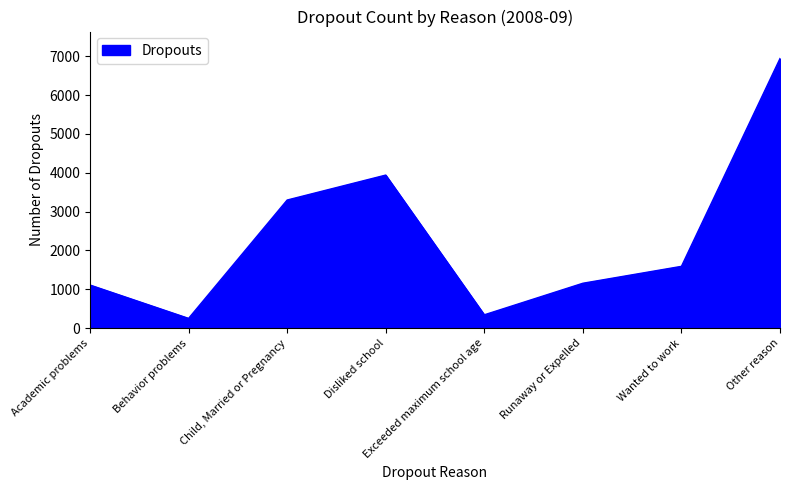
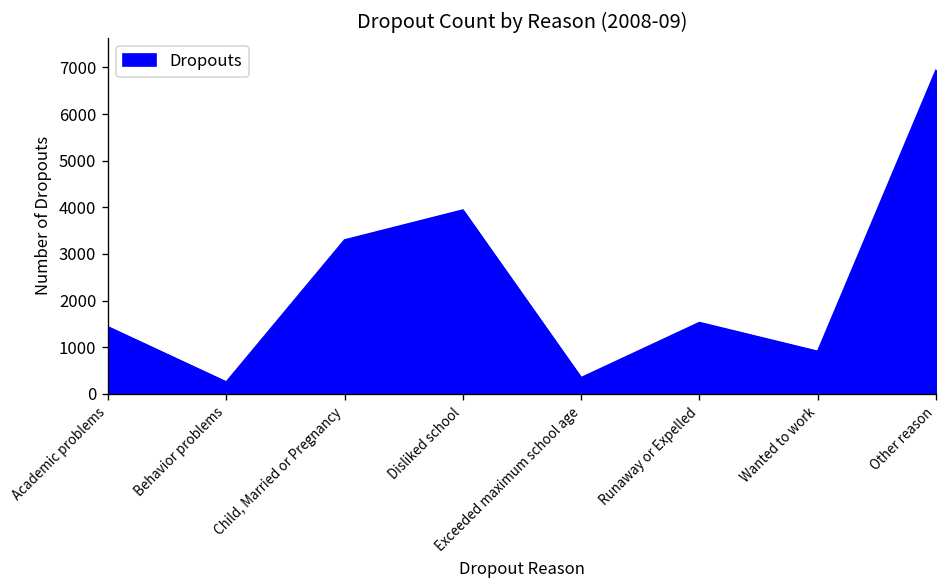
Academic problems: 1100 -> 1400
Runaway or Expelled: 1200 -> 1500
Wanted to work: 1600 -> 900
